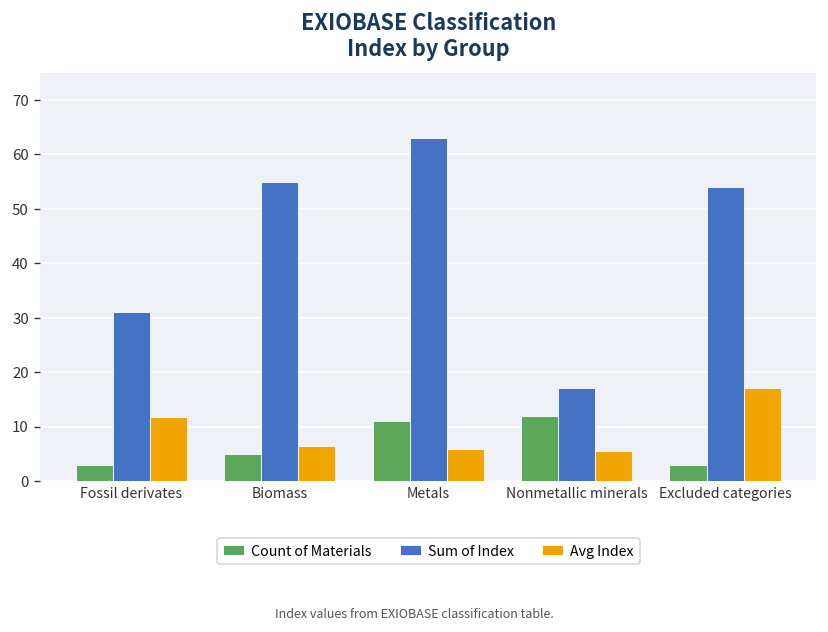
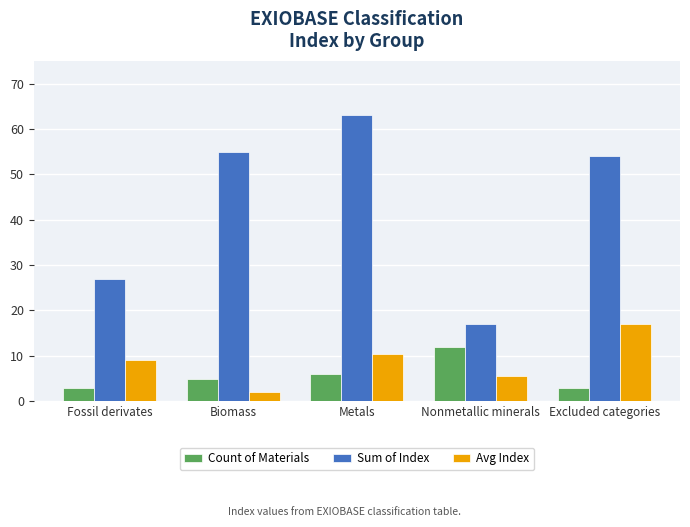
Sum of Index, Fossil derivates: 31 -> 27
Avg Index, Fossil derivates: 12 -> 9
Avg Index, Biomass: 7 -> 2
Count of Materials, Metals: 11 -> 6
Avg Index, Metals: 6 -> 11
